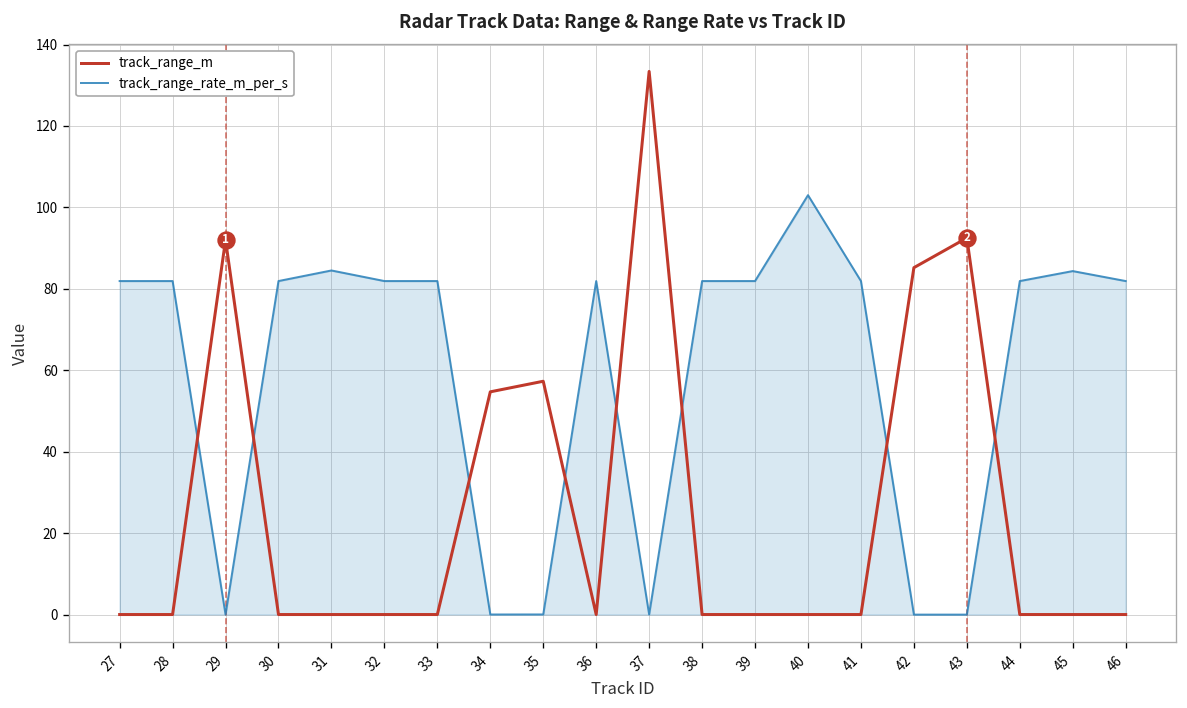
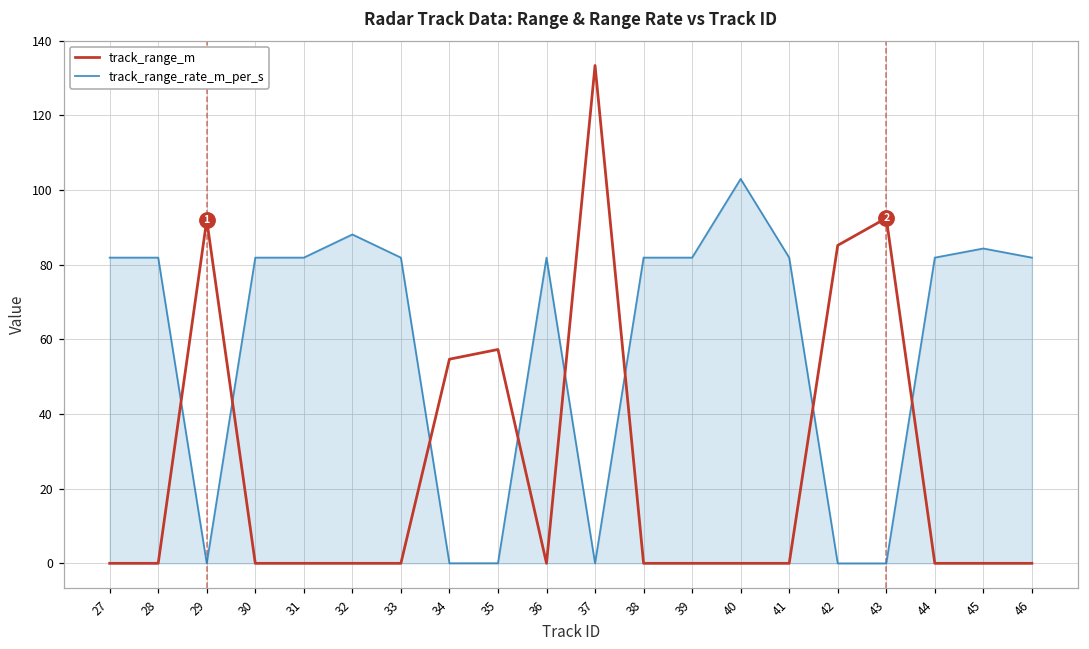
track_range_rate_m_per_s, 31: 85 -> 82
track_range_rate_m_per_s, 32: 82 -> 88
